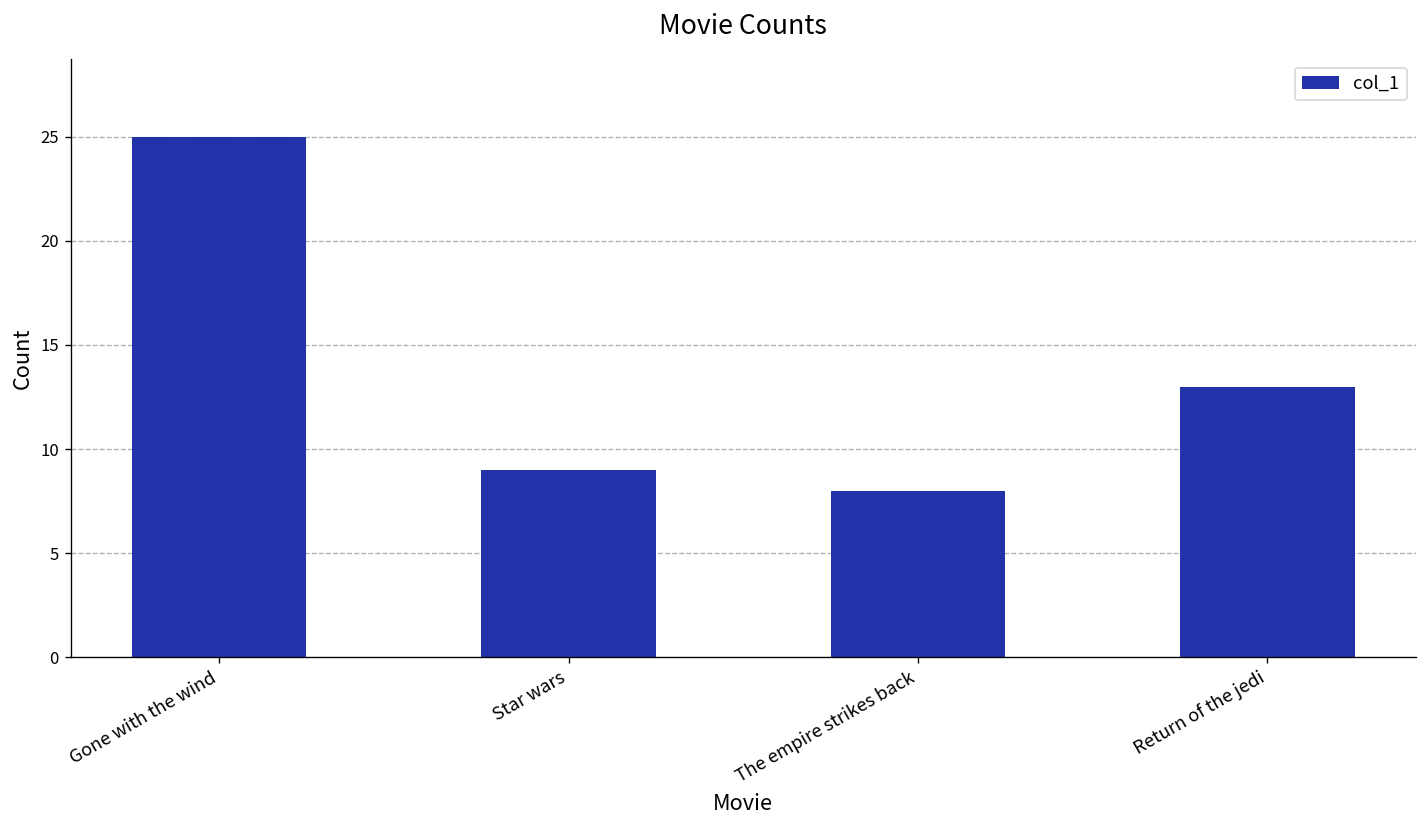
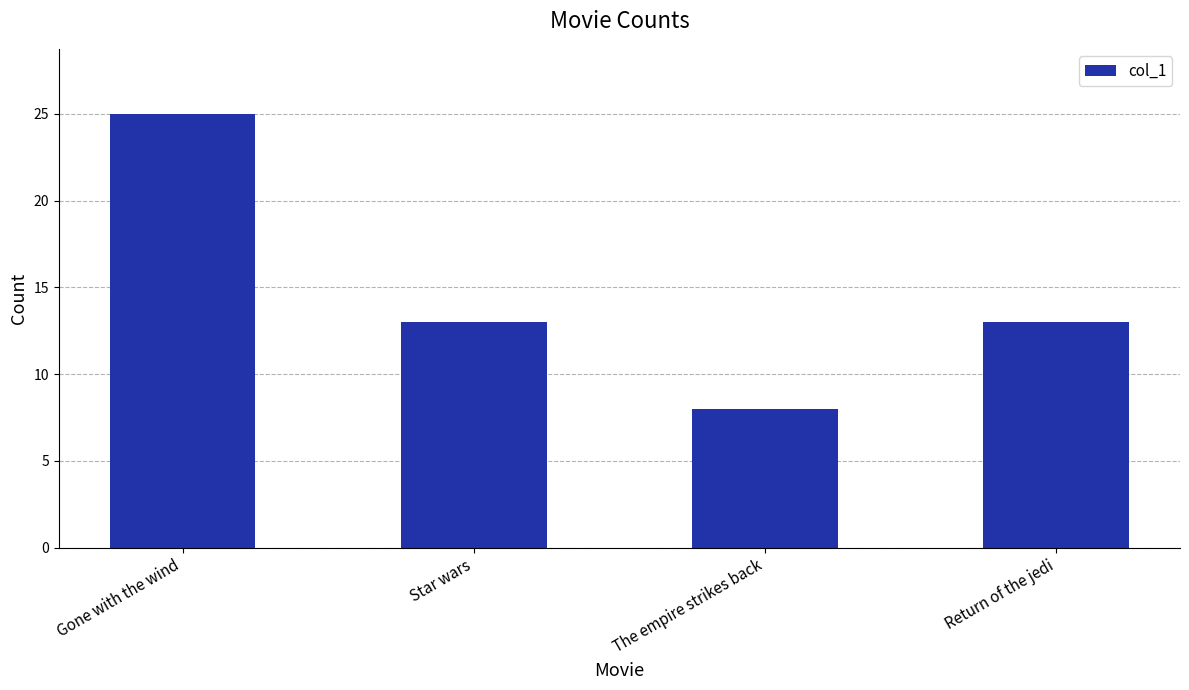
Star wars: 9 -> 13
